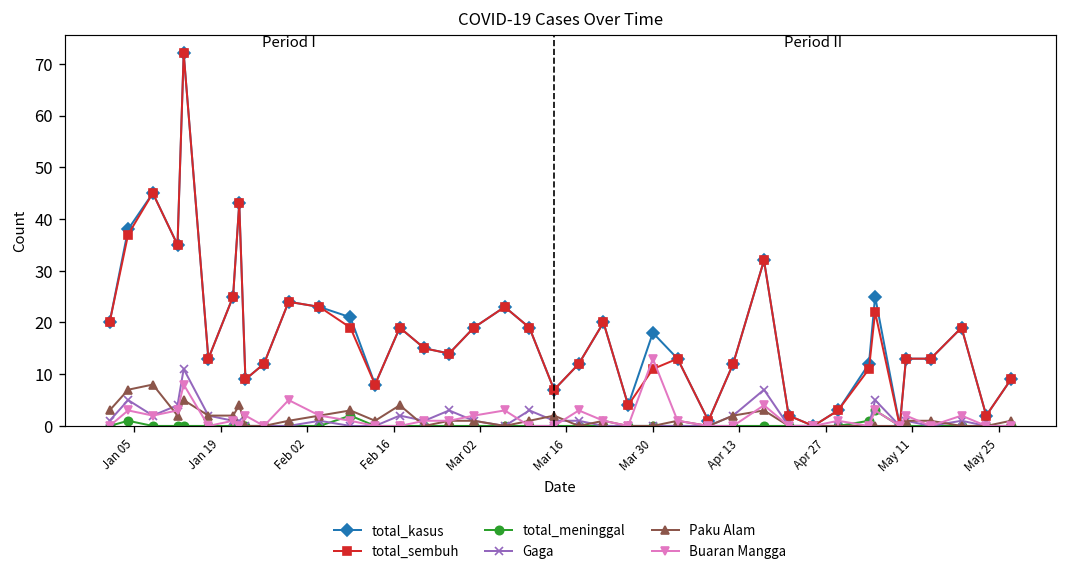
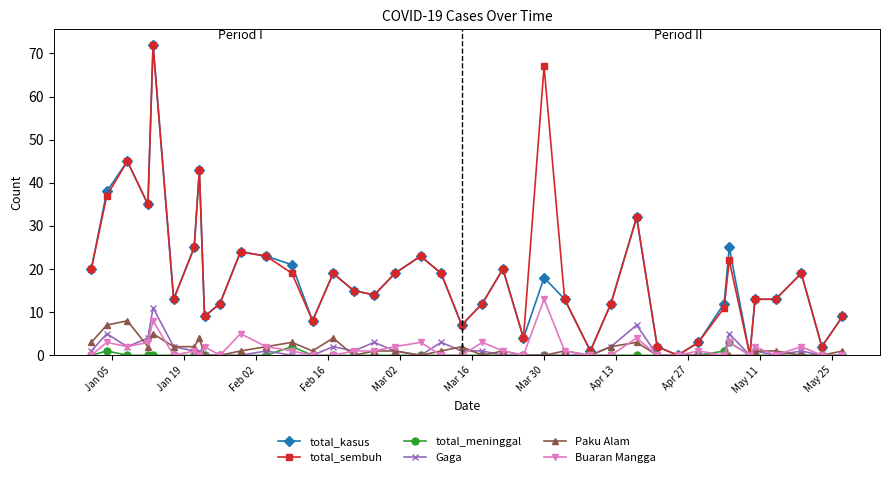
total_sembuh, Mar 30: 11 -> 67
